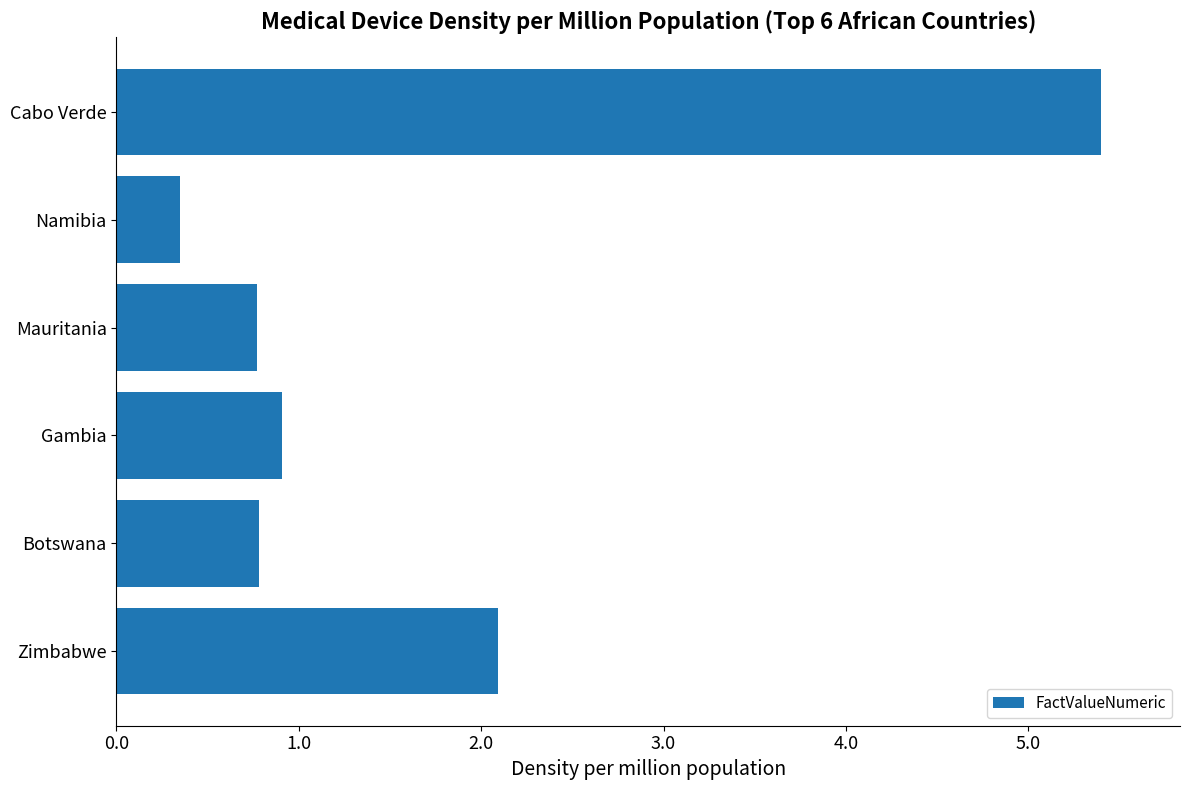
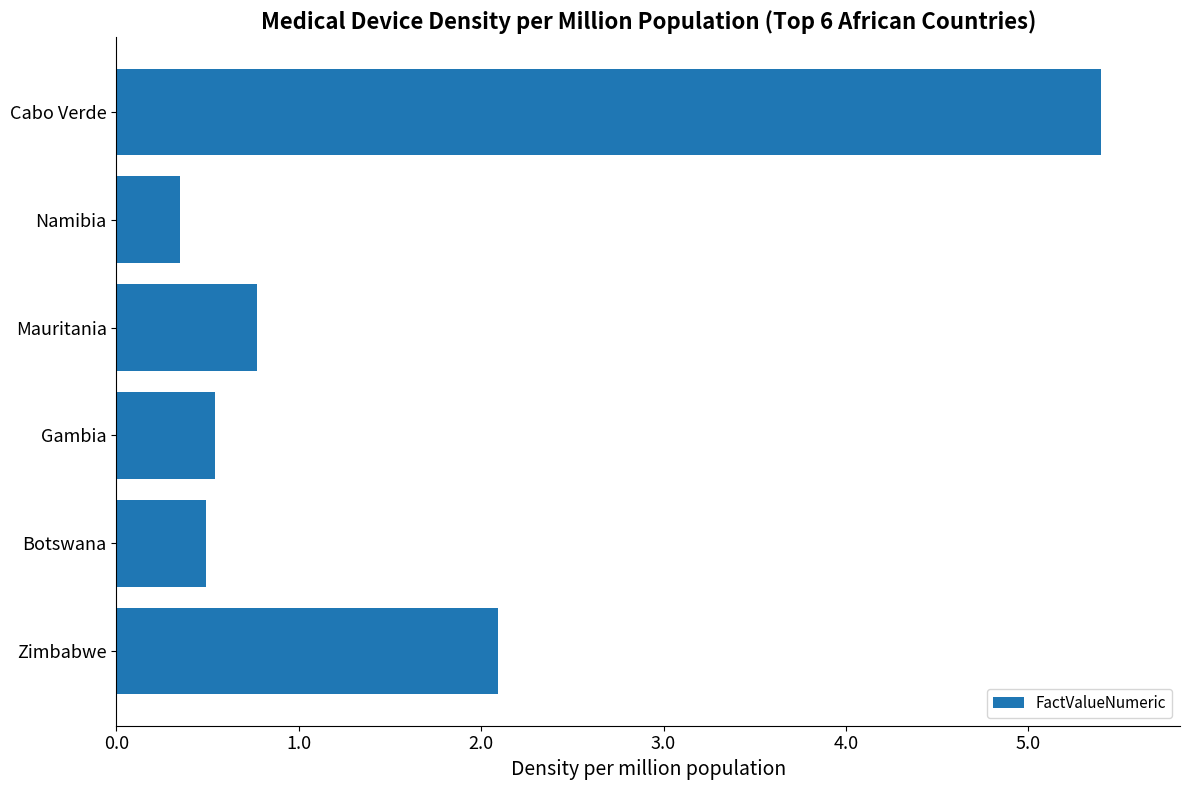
Gambia: 0.91 -> 0.54
Botswana: 0.78 -> 0.49
